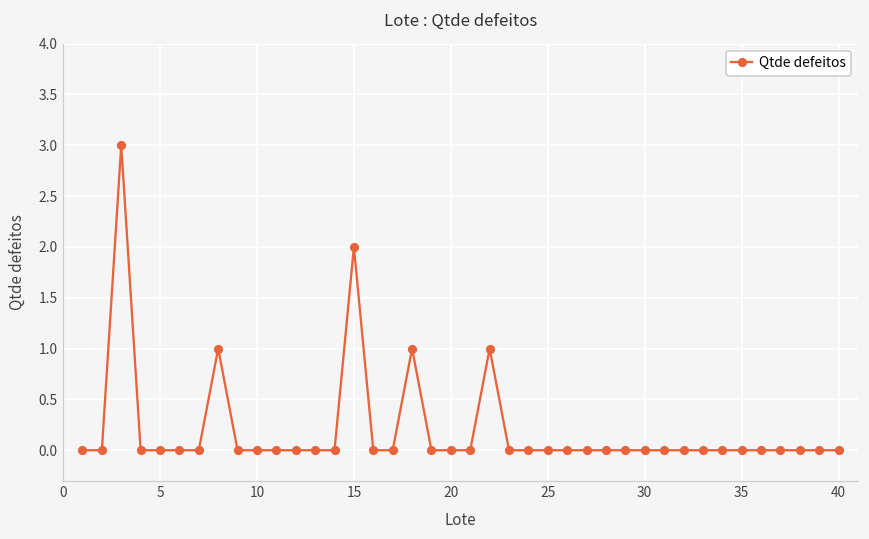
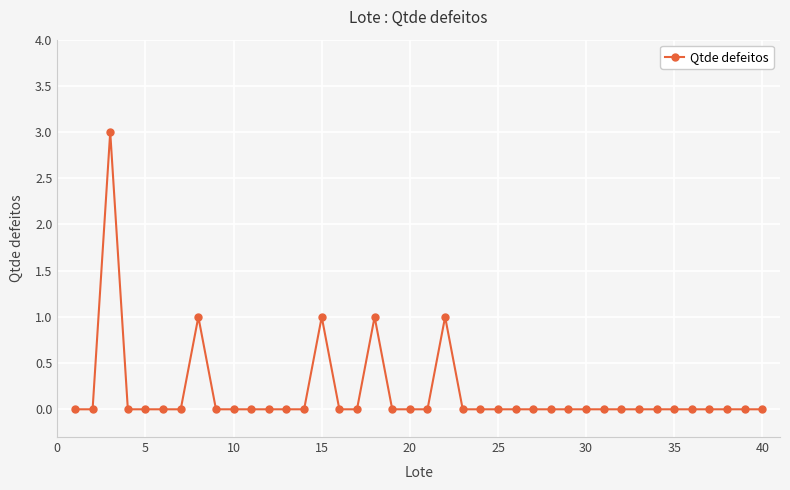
15: 2 -> 1
